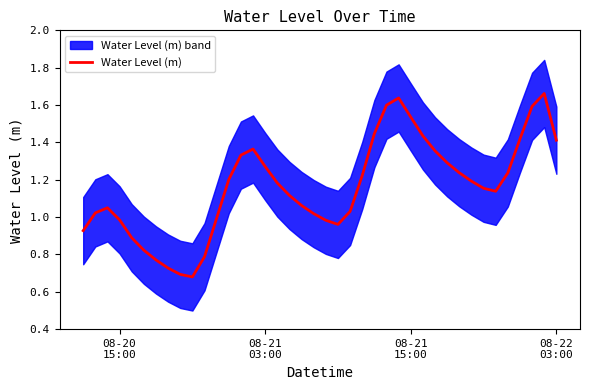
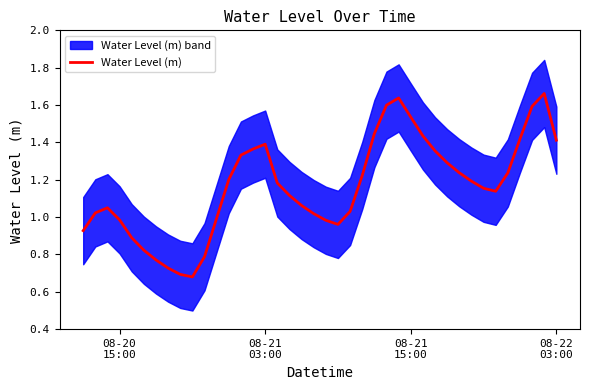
Water Level (m), 08-21 03:00: 1.27 -> 1.39
